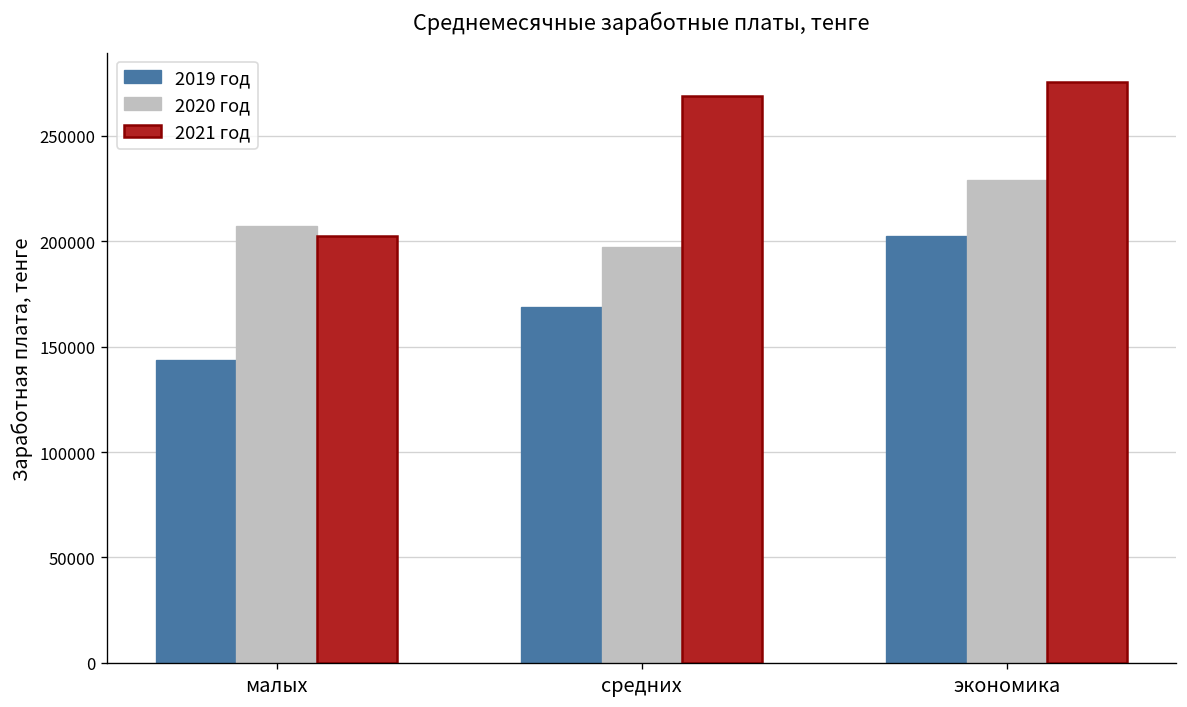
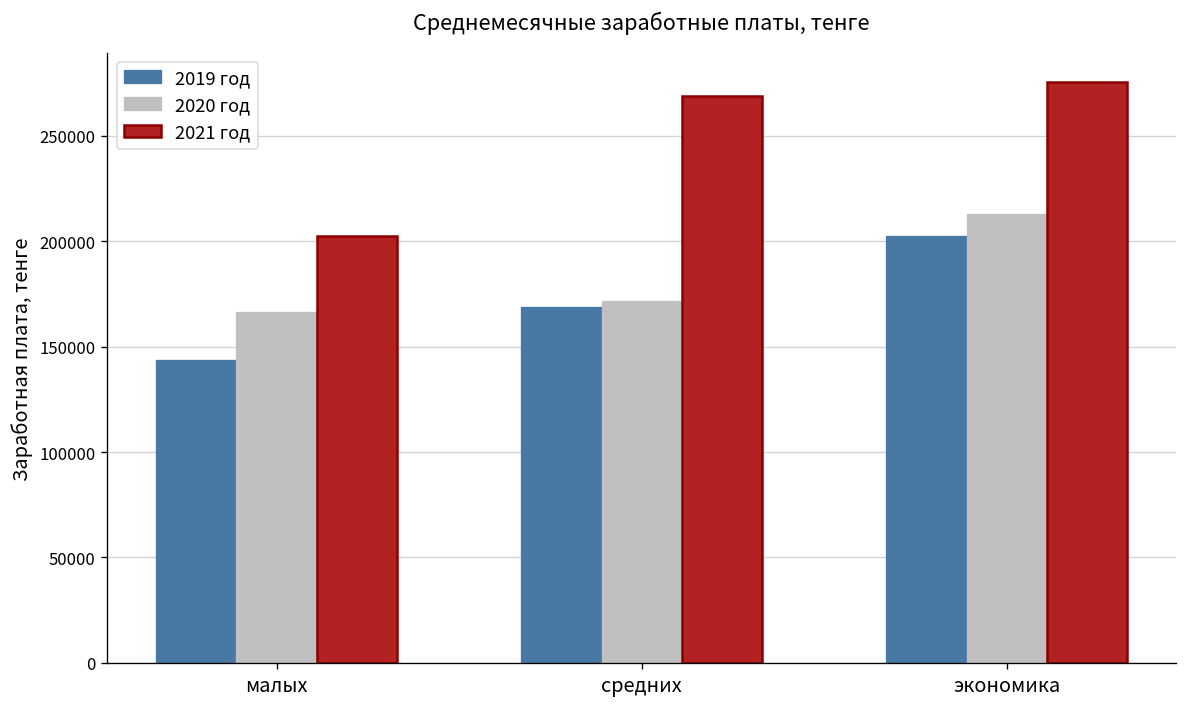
2020 год, малых: 207000 -> 166000
2020 год, средних: 197000 -> 172000
2020 год, экономика: 229000 -> 213000
